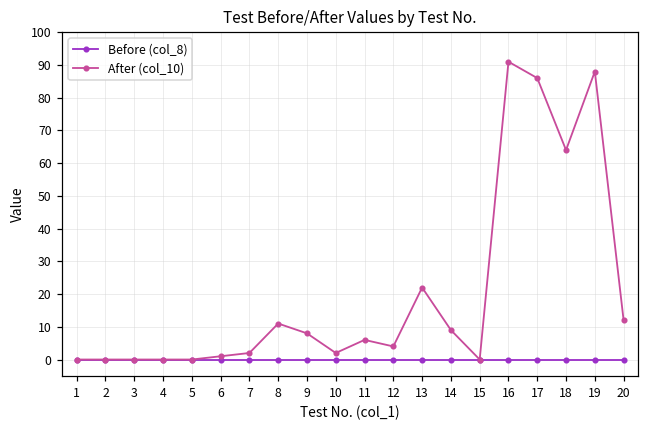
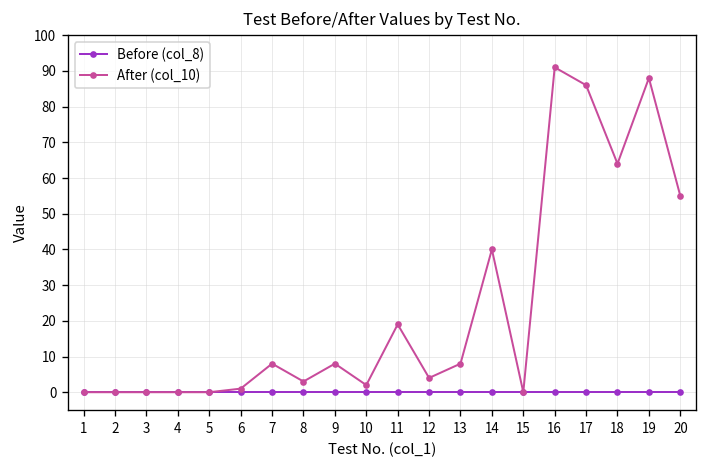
After (col_10), 7: 2 -> 8
After (col_10), 8: 11 -> 3
After (col_10), 11: 6 -> 19
After (col_10), 13: 22 -> 8
After (col_10), 14: 9 -> 40
After (col_10), 20: 12 -> 55
